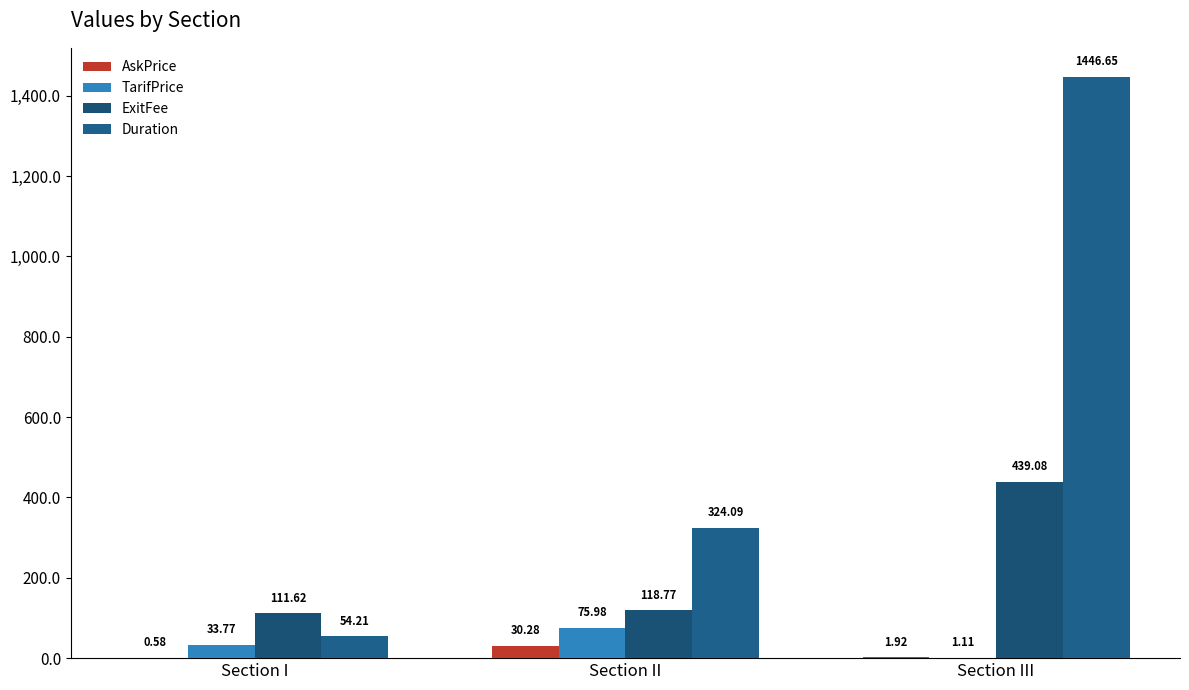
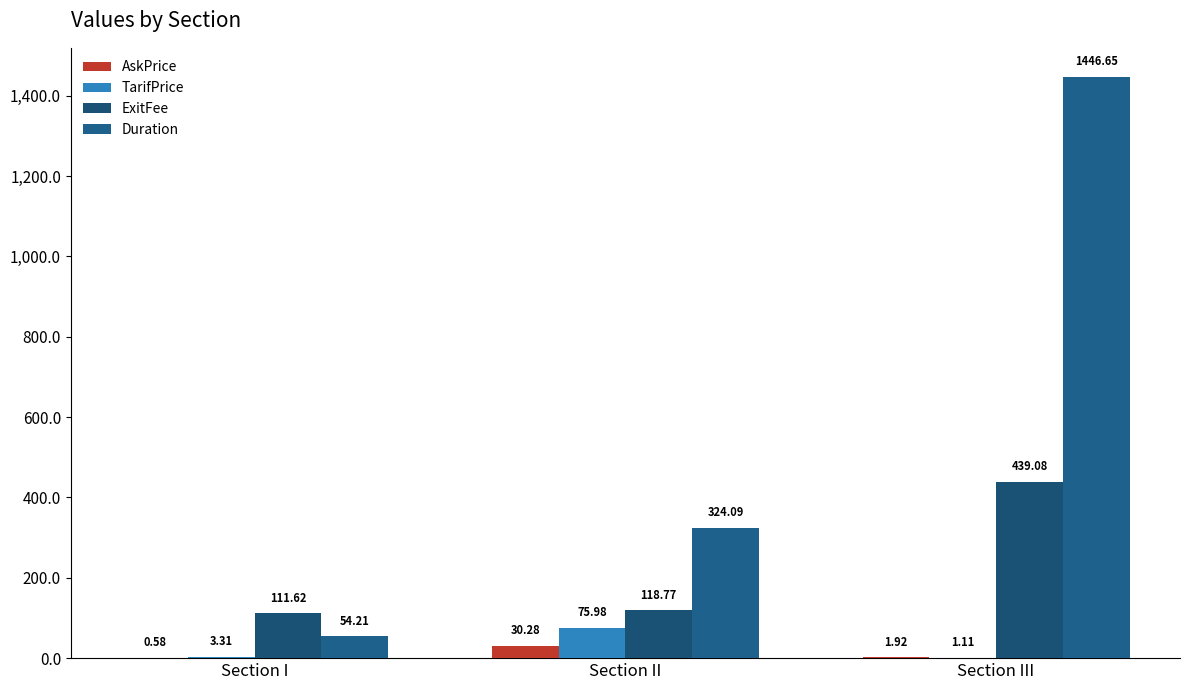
TarifPrice, Section I: 33.77 -> 3.31
